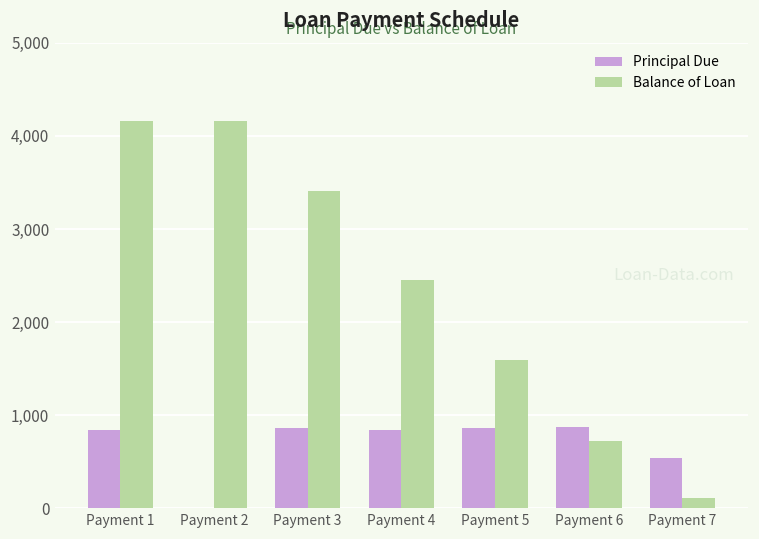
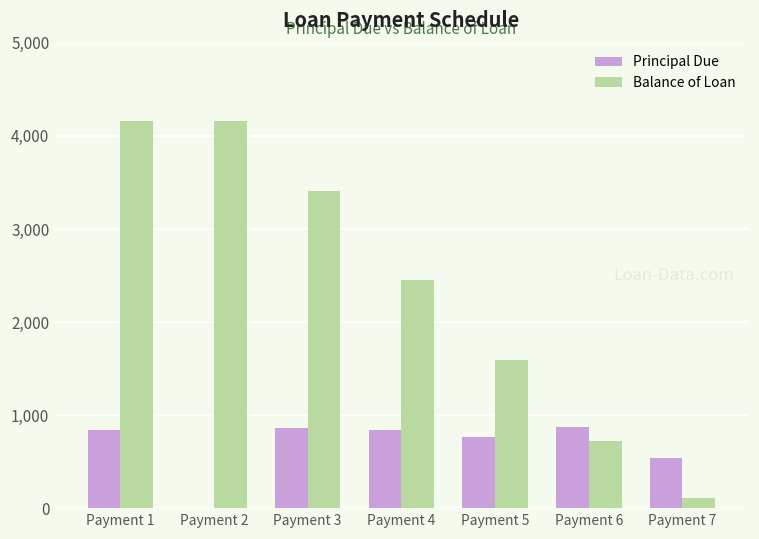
Principal Due, Payment 5: 900 -> 800
